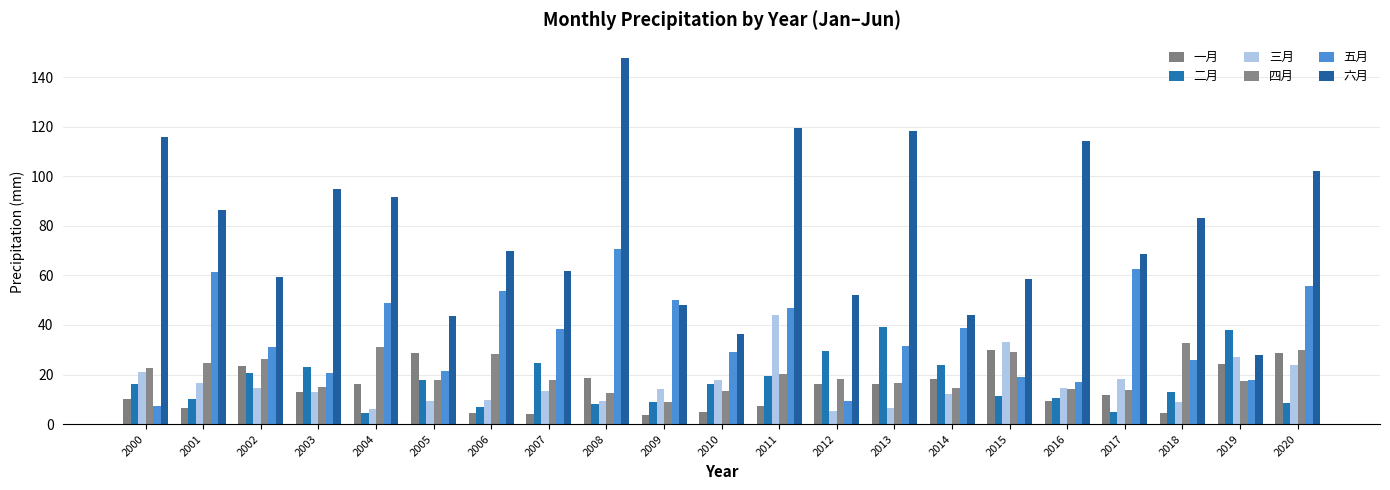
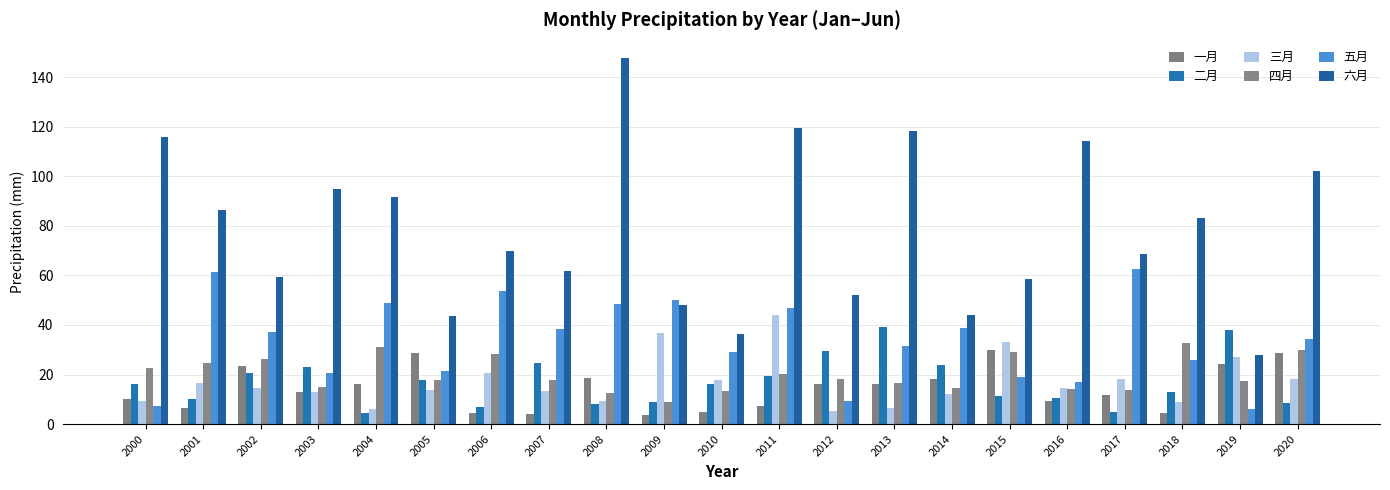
三月, 2000: 21 -> 9
五月, 2002: 31 -> 37
三月, 2005: 9 -> 14
三月, 2006: 10 -> 21
五月, 2008: 71 -> 49
三月, 2009: 14 -> 37
五月, 2019: 18 -> 6
三月, 2020: 24 -> 18
五月, 2020: 56 -> 34
